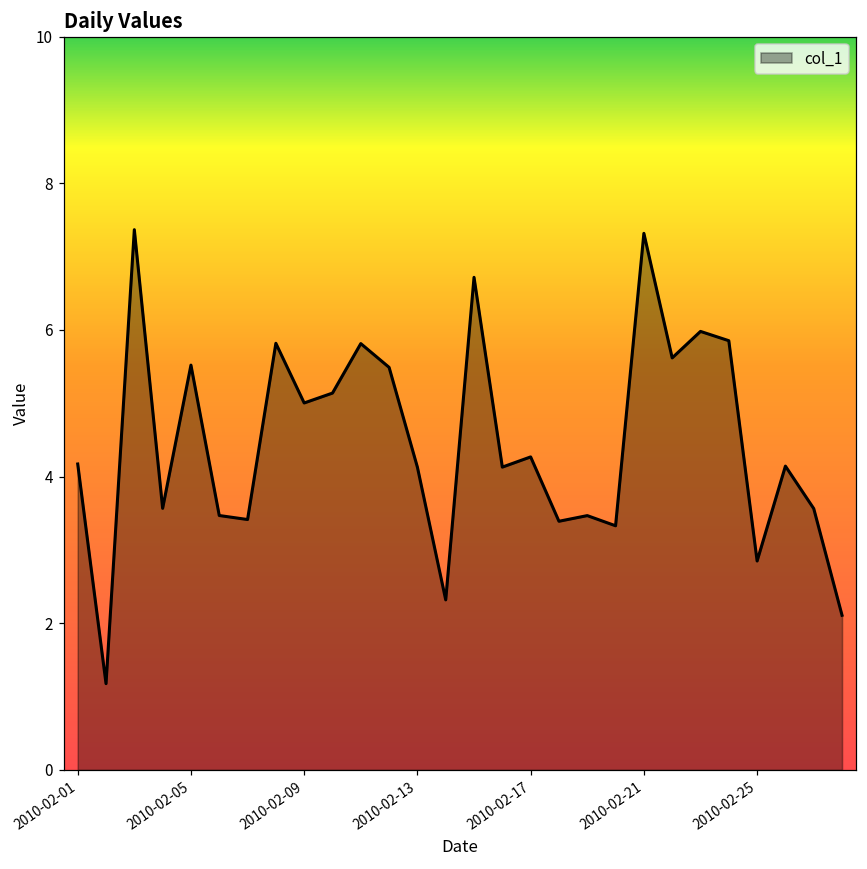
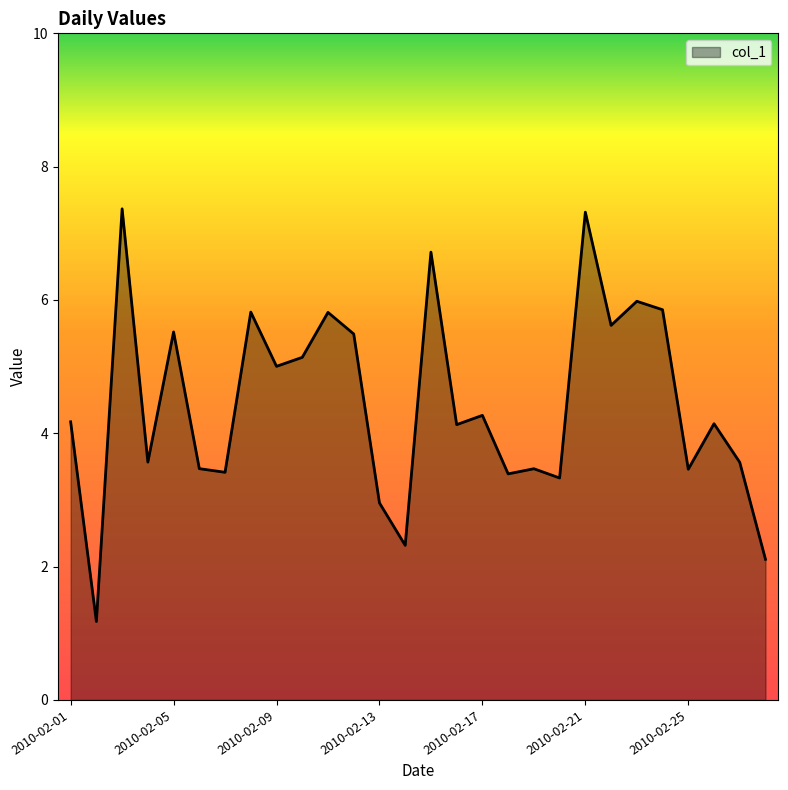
2010-02-13: 4.1 -> 3.0
2010-02-25: 2.8 -> 3.5
